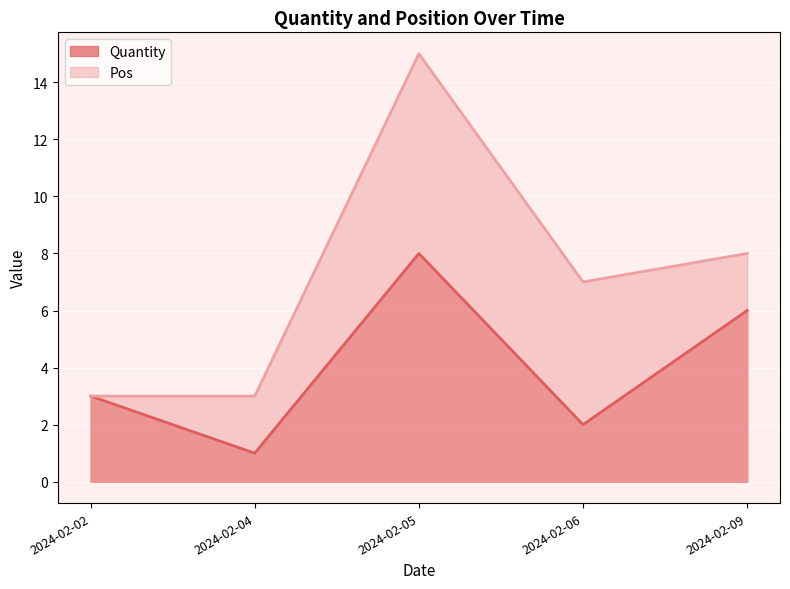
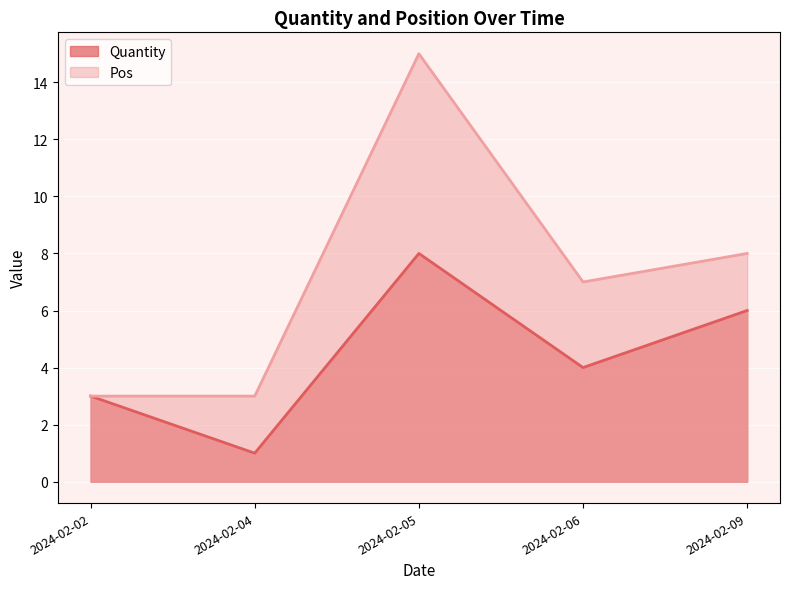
Quantity, 2024-02-06: 2 -> 4
